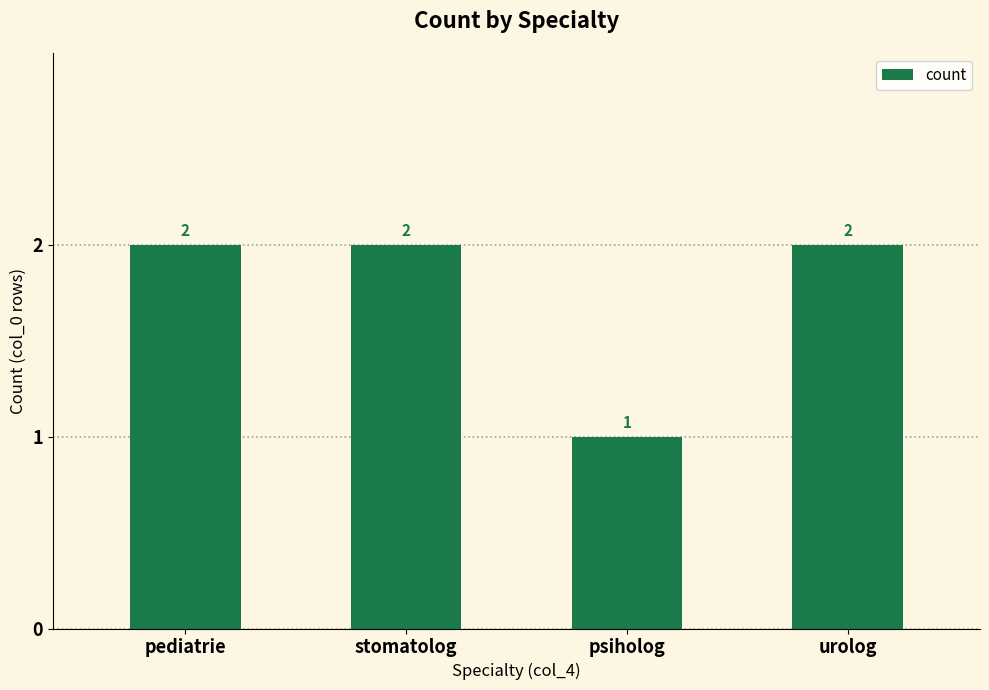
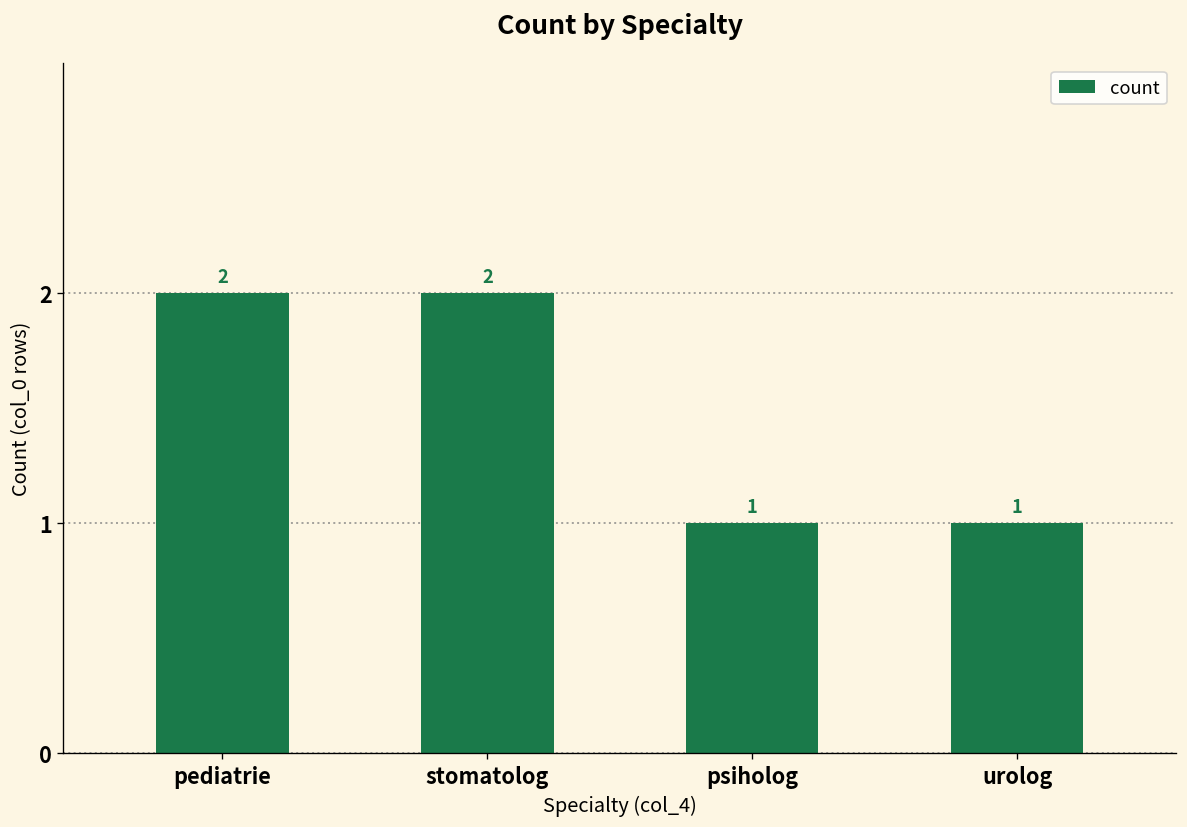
urolog: 2 -> 1
